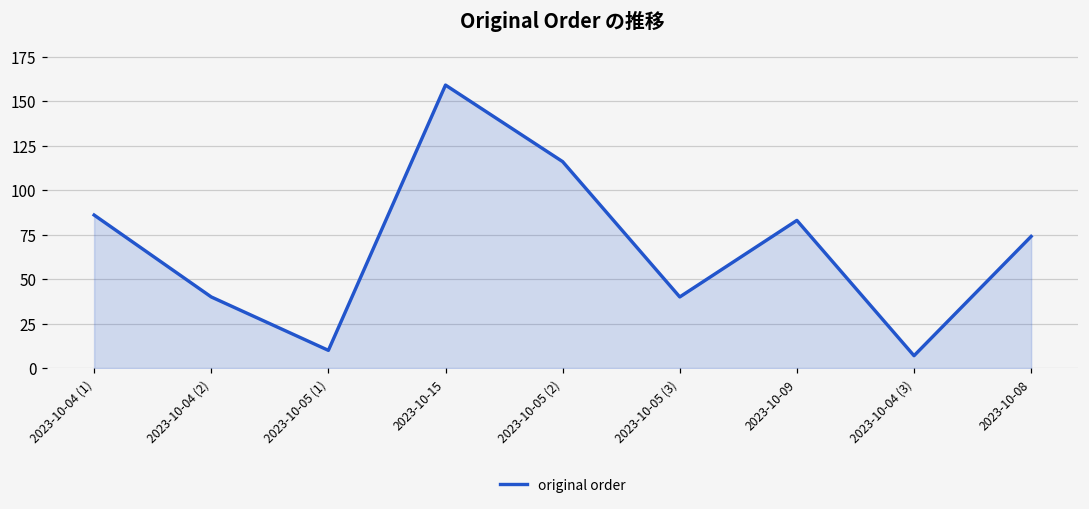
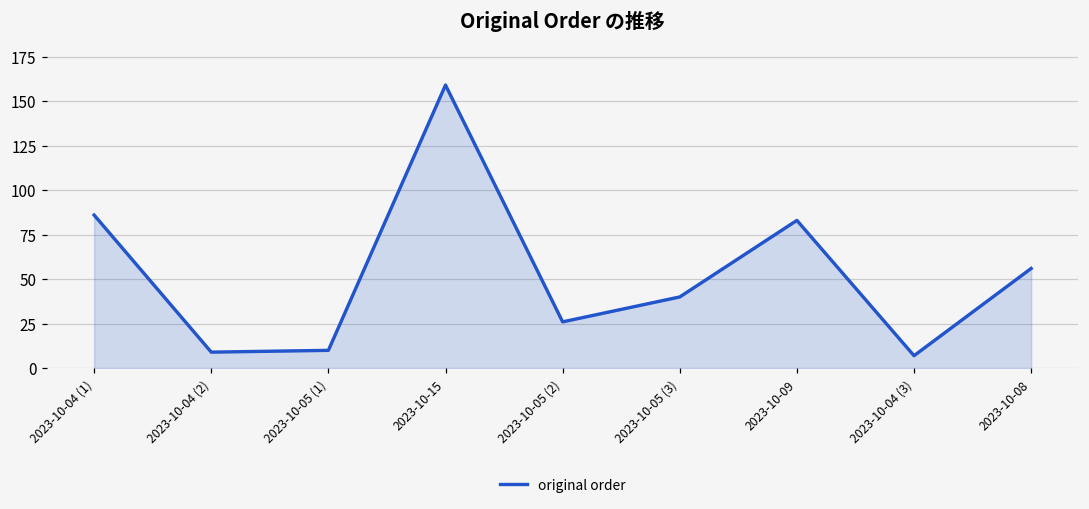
2023-10-04 (2): 40 -> 9
2023-10-05 (2): 116 -> 26
2023-10-08: 74 -> 56
